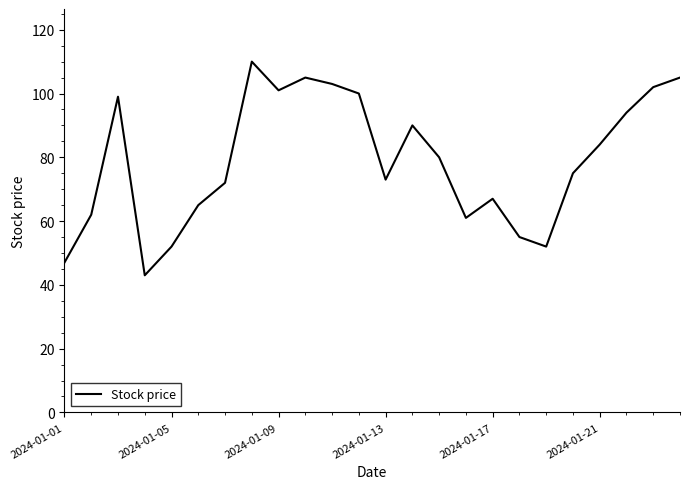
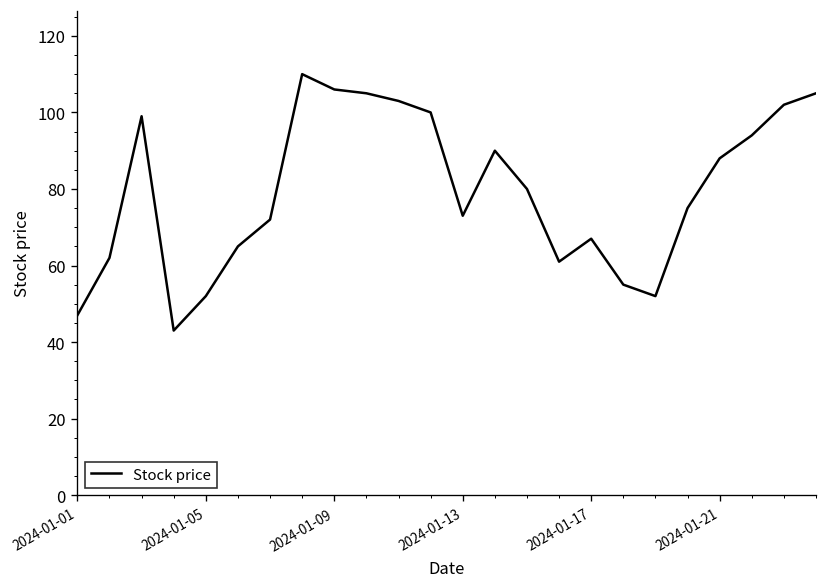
2024-01-09: 101 -> 106
2024-01-21: 84 -> 88
